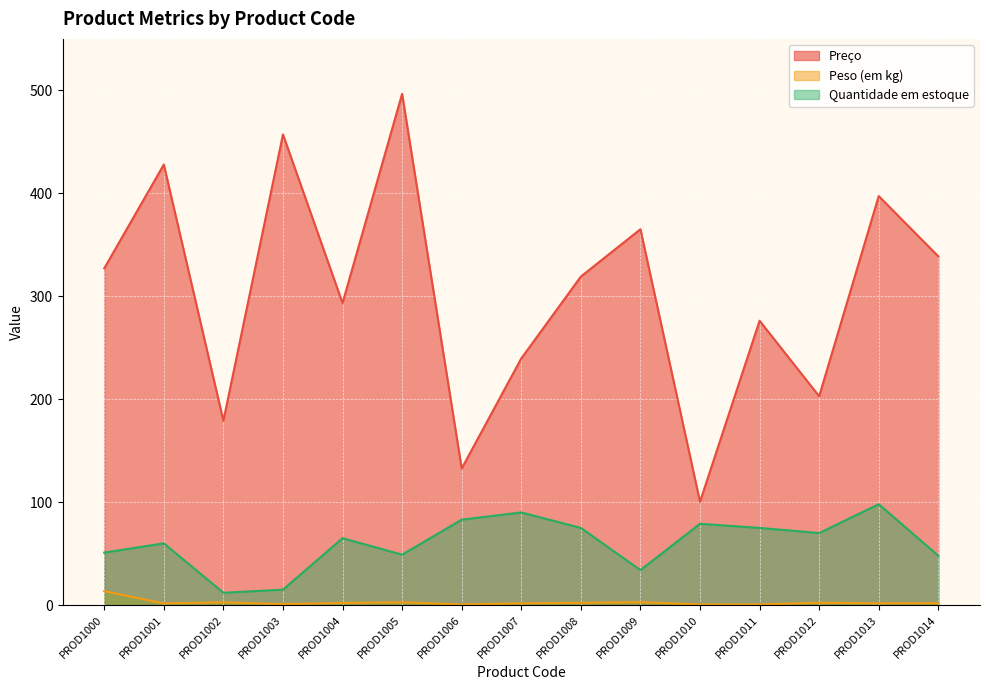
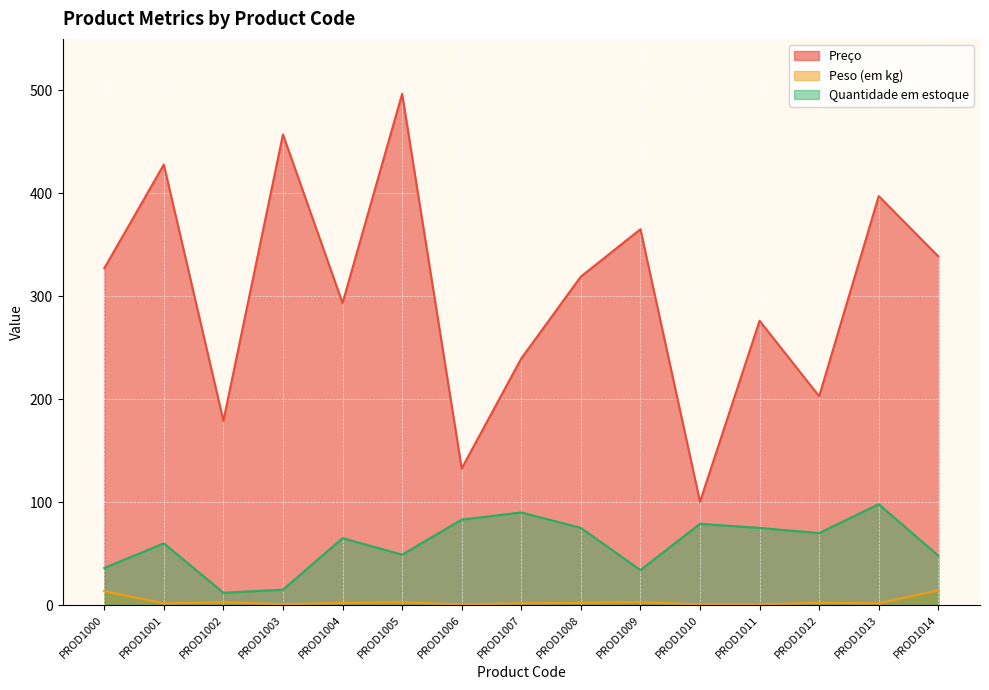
Quantidade em estoque, PROD1000: 51 -> 36
Peso (em kg), PROD1014: 2 -> 14
